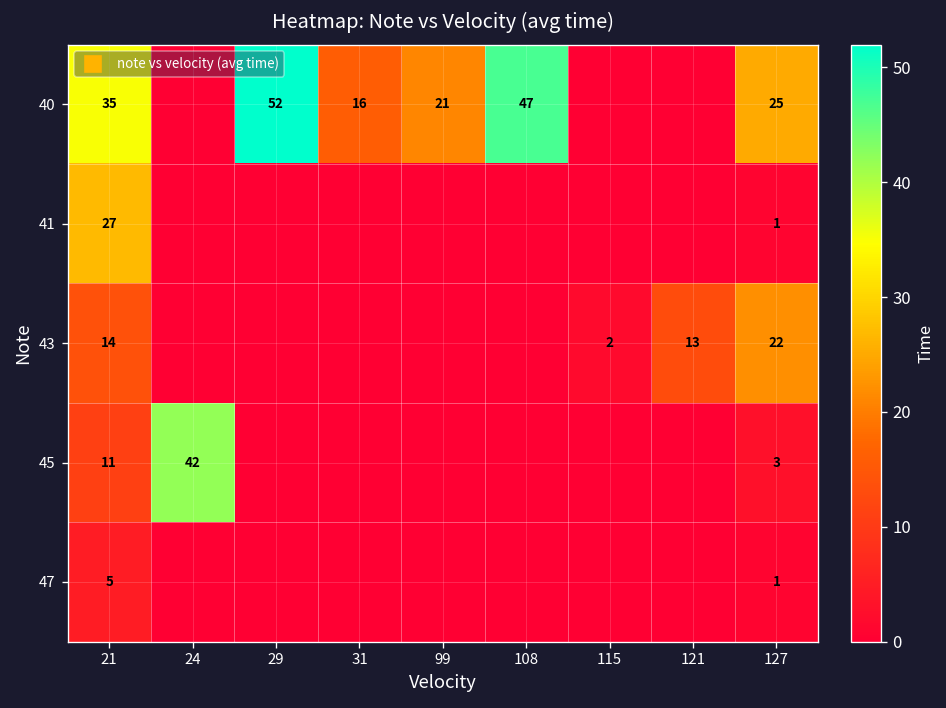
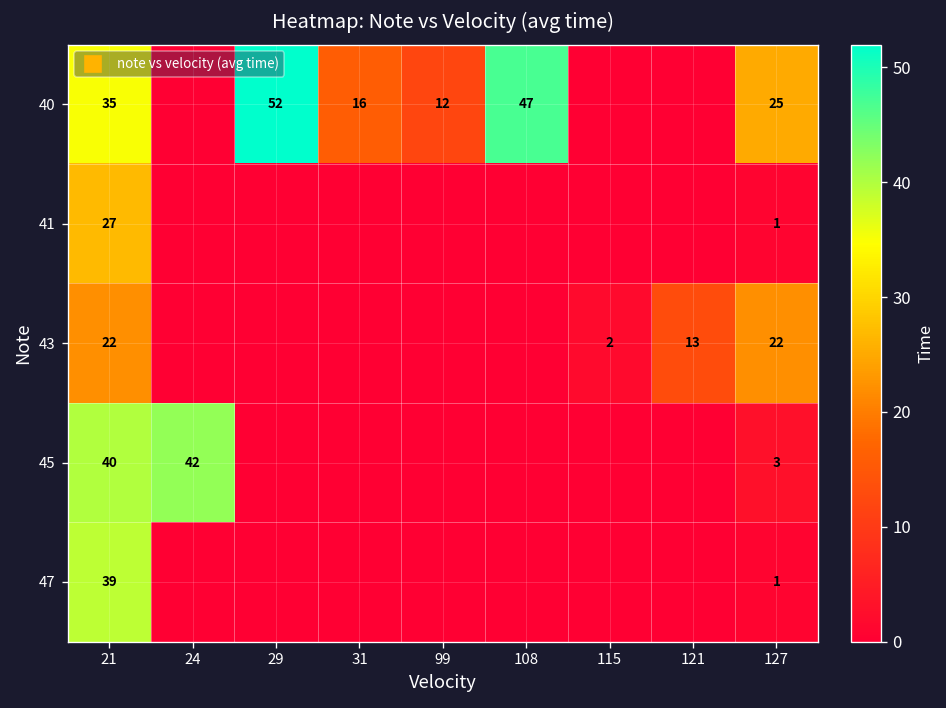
40, 99: 21 -> 12
43, 21: 14 -> 22
45, 21: 11 -> 40
47, 21: 5 -> 39
